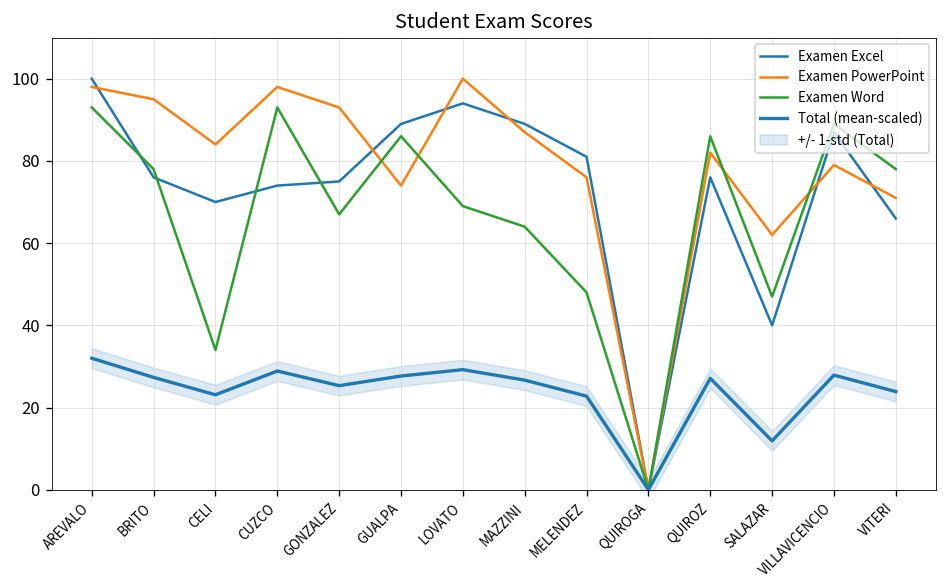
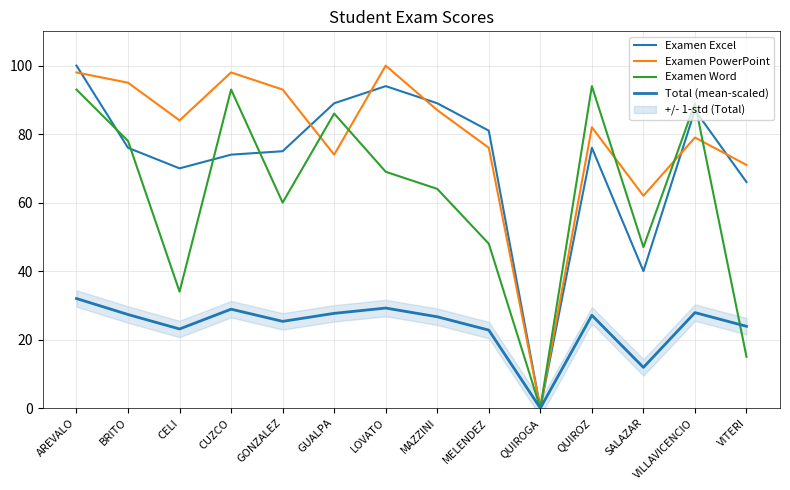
Examen Word, GONZALEZ: 67 -> 60
Examen Word, QUIROZ: 86 -> 94
Examen Word, VITERI: 78 -> 15
